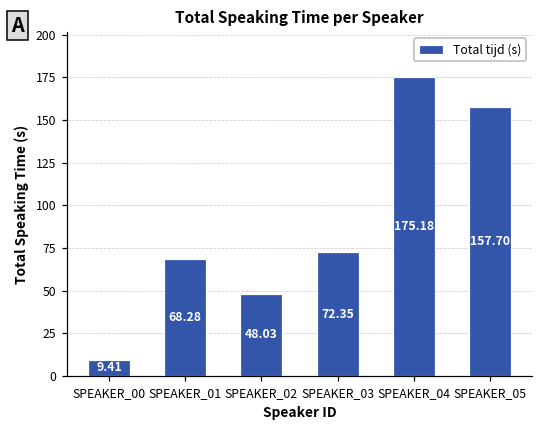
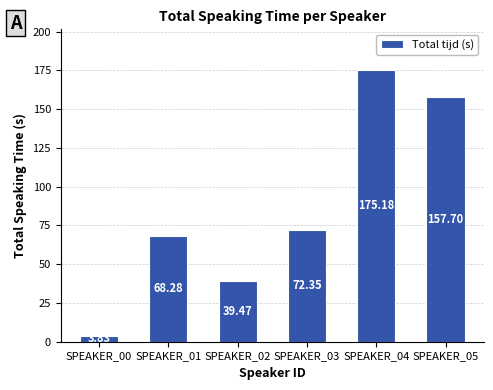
SPEAKER_00: 9 -> 4
SPEAKER_02: 48.03 -> 39.47
